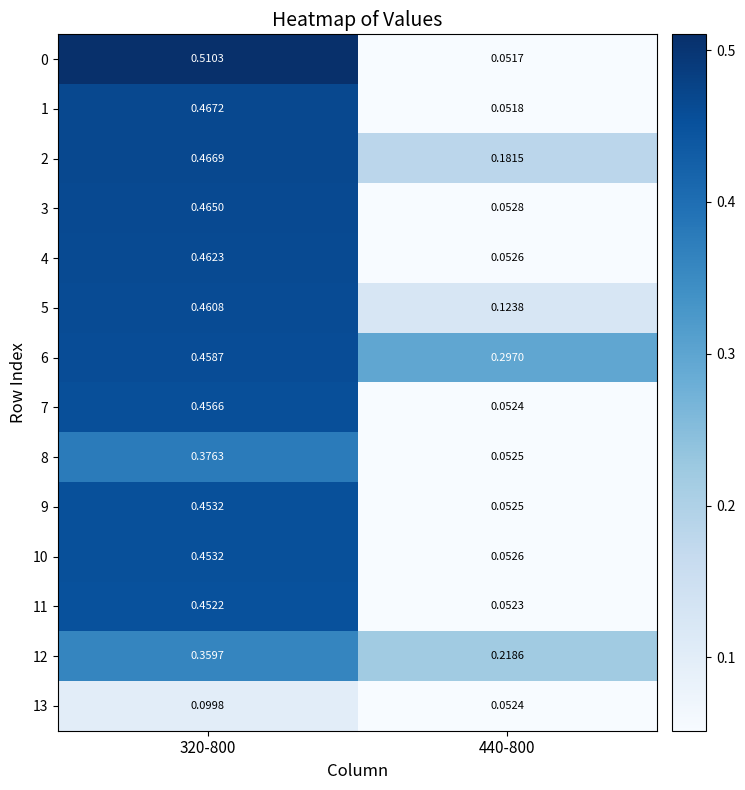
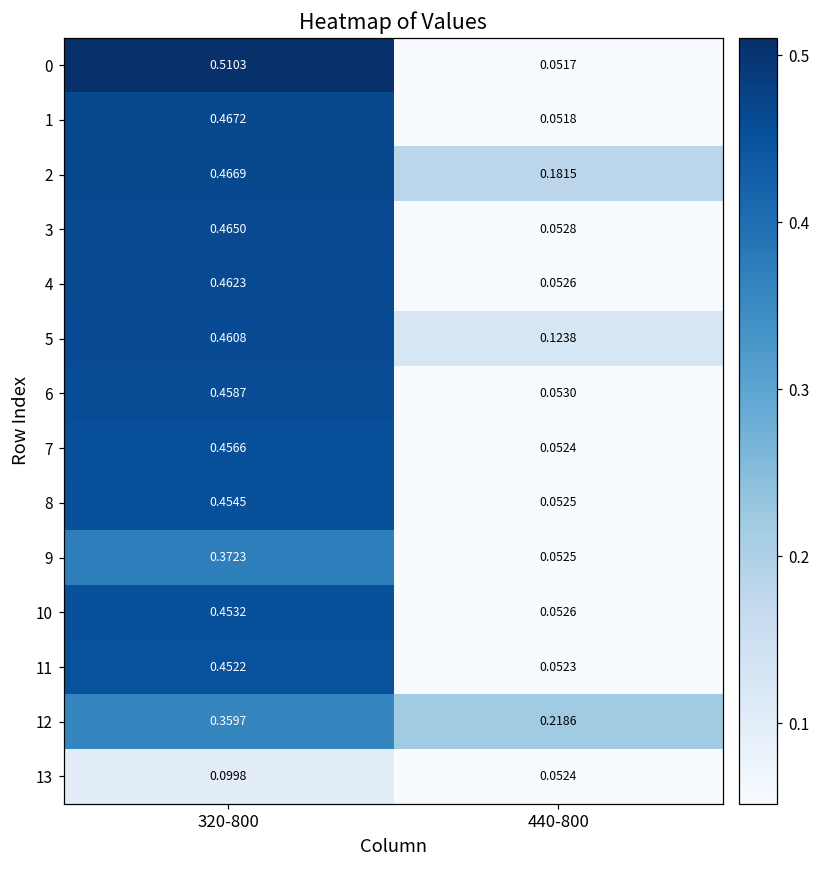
6, 440-800: 0.2970 -> 0.0530
8, 320-800: 0.3763 -> 0.4545
9, 320-800: 0.4532 -> 0.3723
